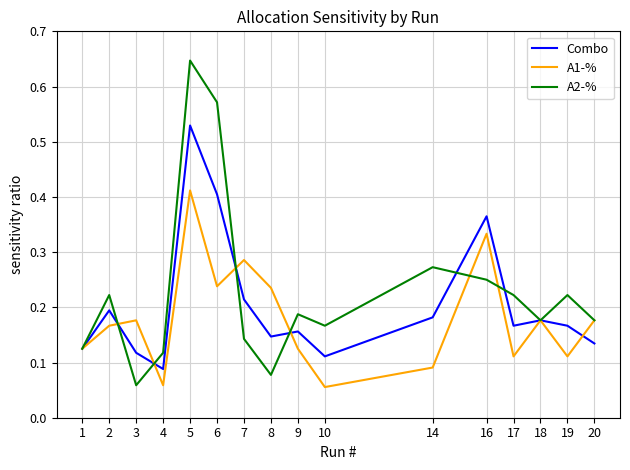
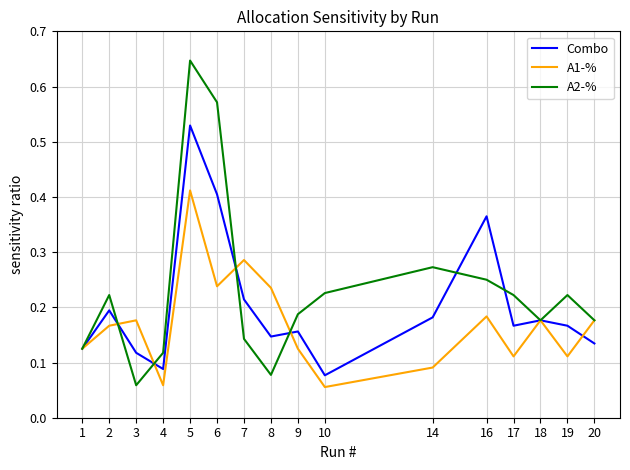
Combo, 10: 0.11 -> 0.08
A2-%, 10: 0.17 -> 0.23
A1-%, 16: 0.33 -> 0.18
